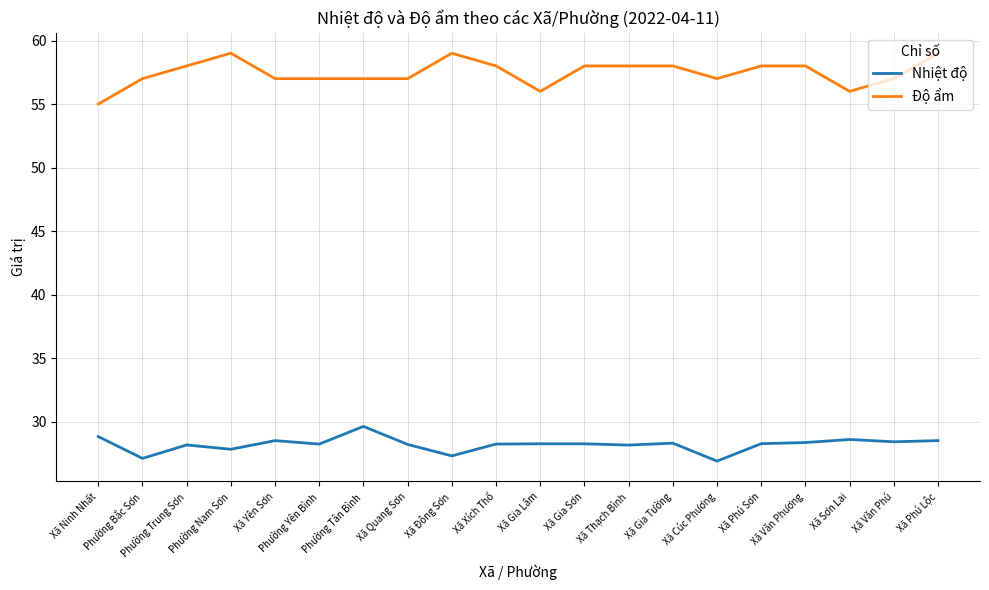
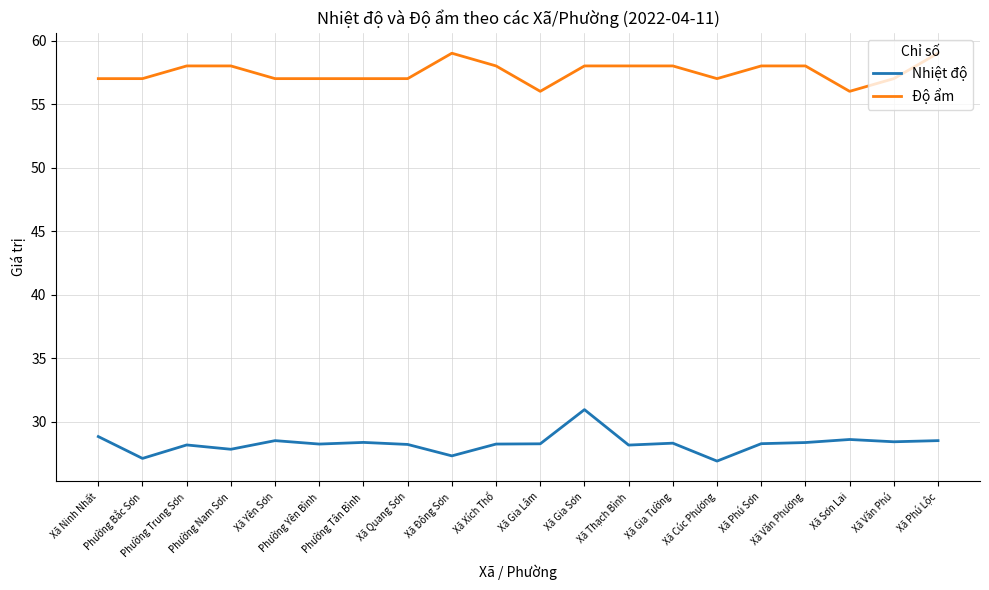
Độ ẩm, Xã Ninh Nhất: 55 -> 57
Độ ẩm, Phường Nam Sơn: 59 -> 58
Nhiệt độ, Phường Tân Bình: 29.6 -> 28.4
Nhiệt độ, Xã Gia Sơn: 28.3 -> 30.9
